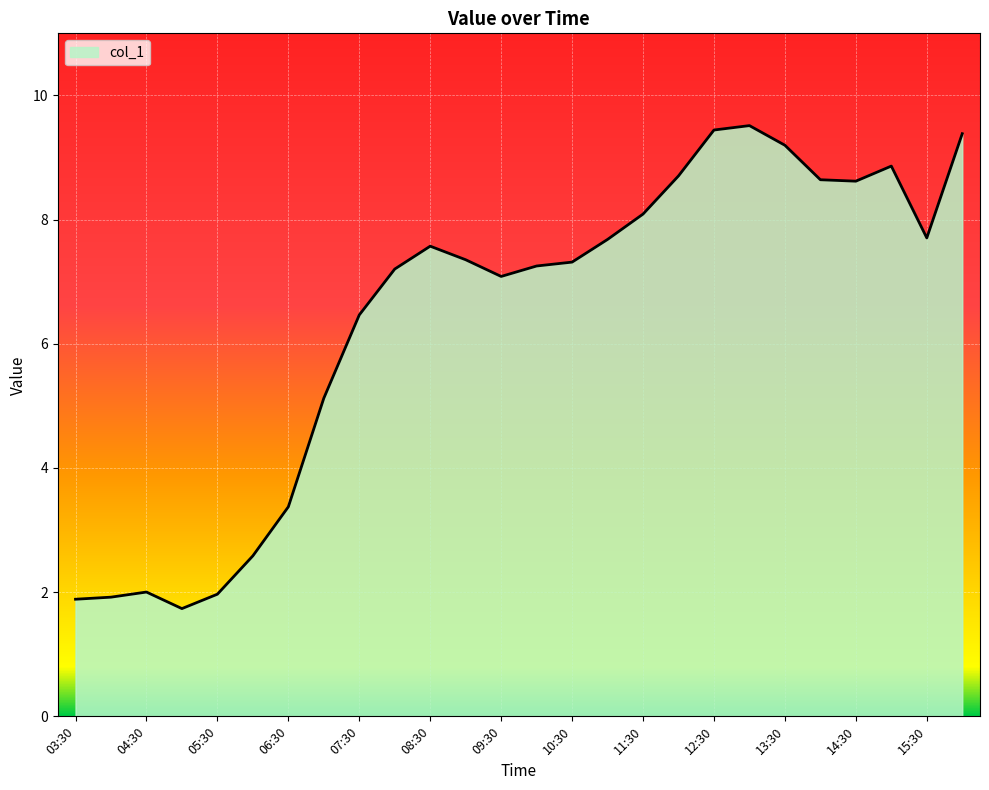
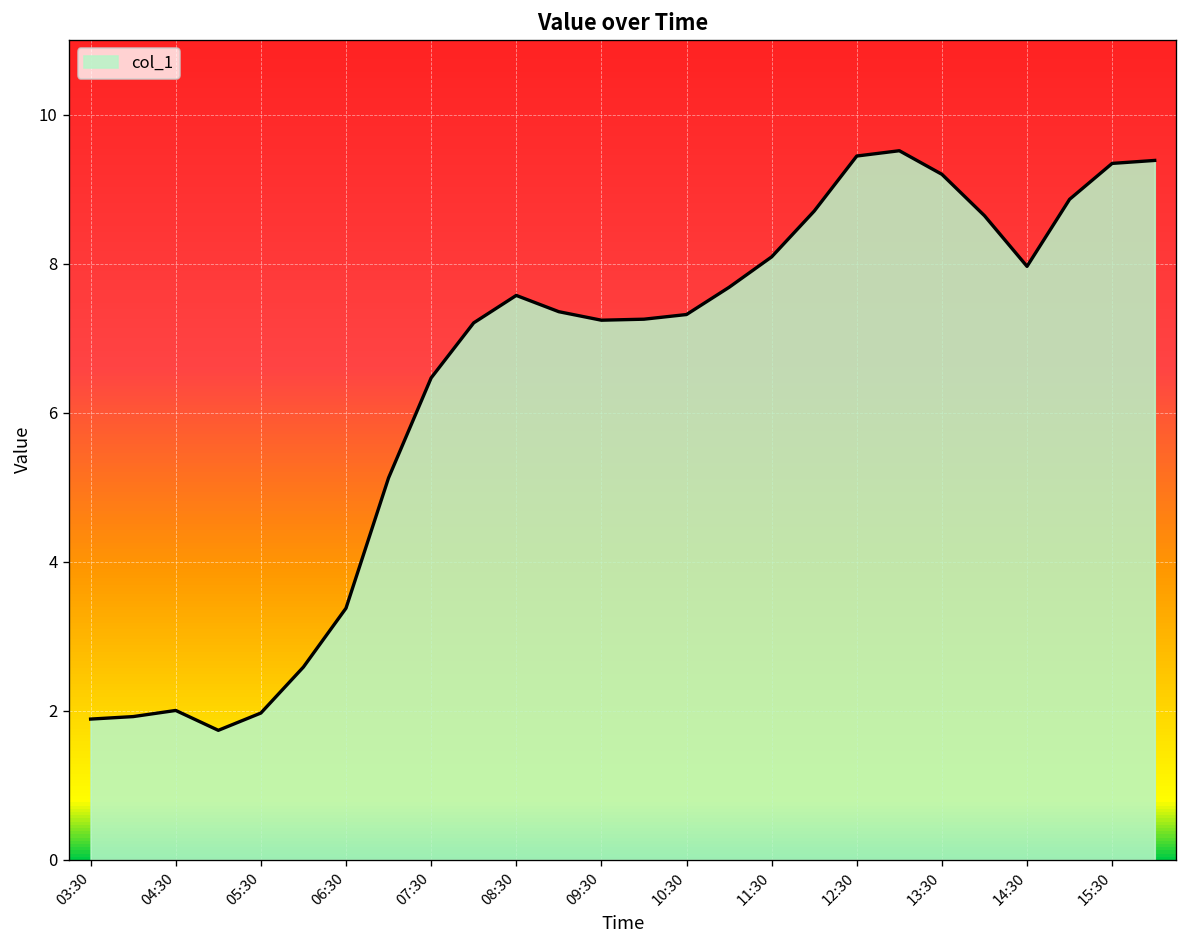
09:30: 7.1 -> 7.2
14:30: 8.6 -> 8.0
15:30: 7.7 -> 9.3
